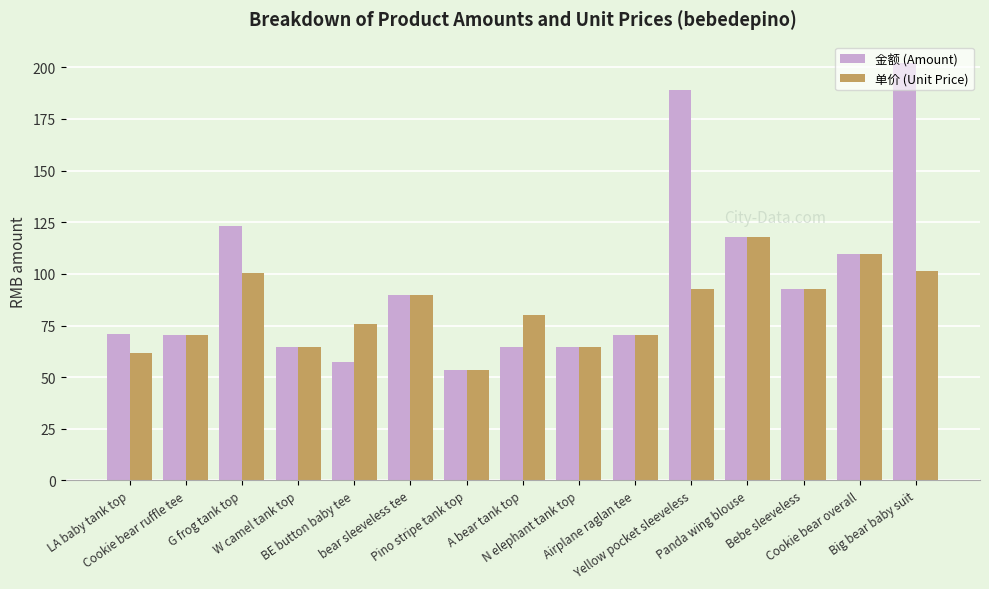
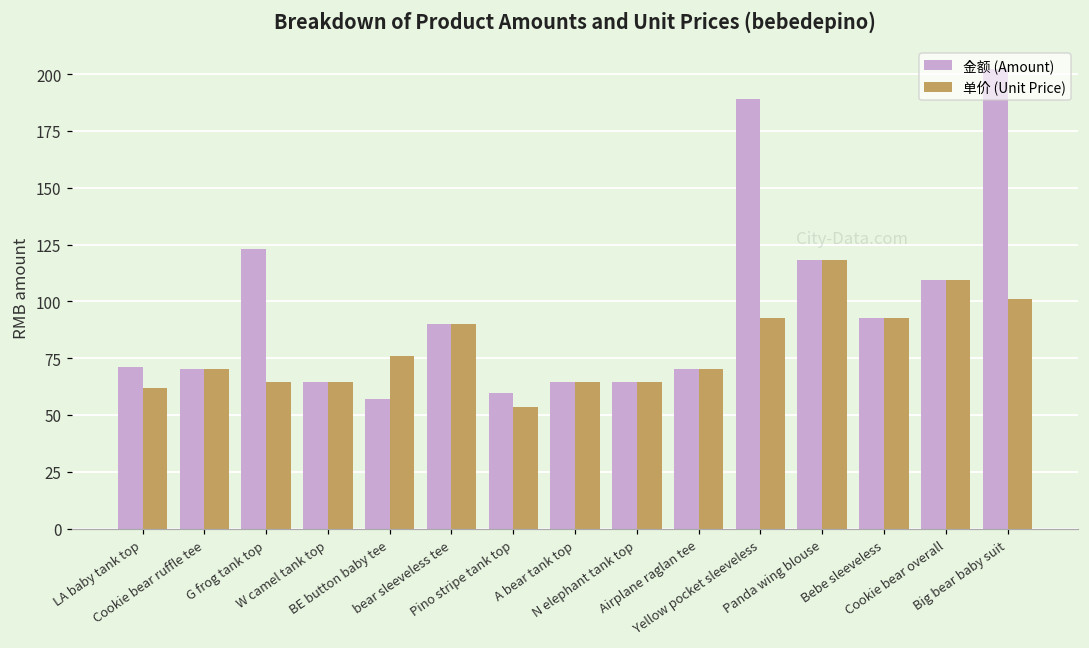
单价 (Unit Price), G frog tank top: 100 -> 65
金额 (Amount), Pino stripe tank top: 53 -> 60
单价 (Unit Price), A bear tank top: 80 -> 65
